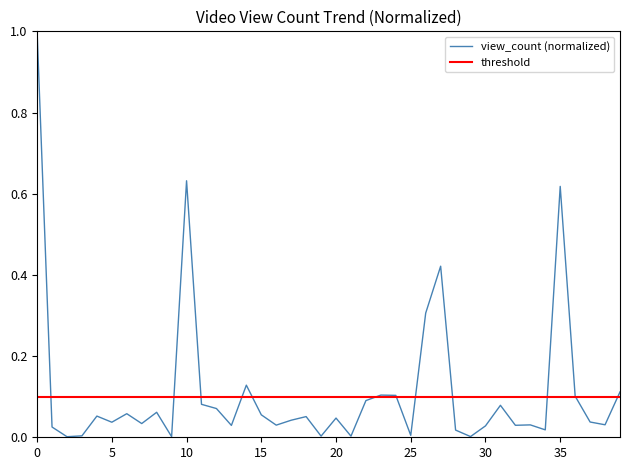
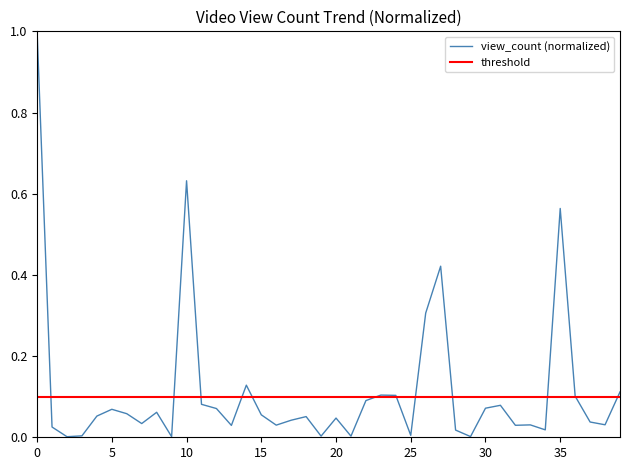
5: 0.04 -> 0.07
30: 0.03 -> 0.07
35: 0.62 -> 0.56
